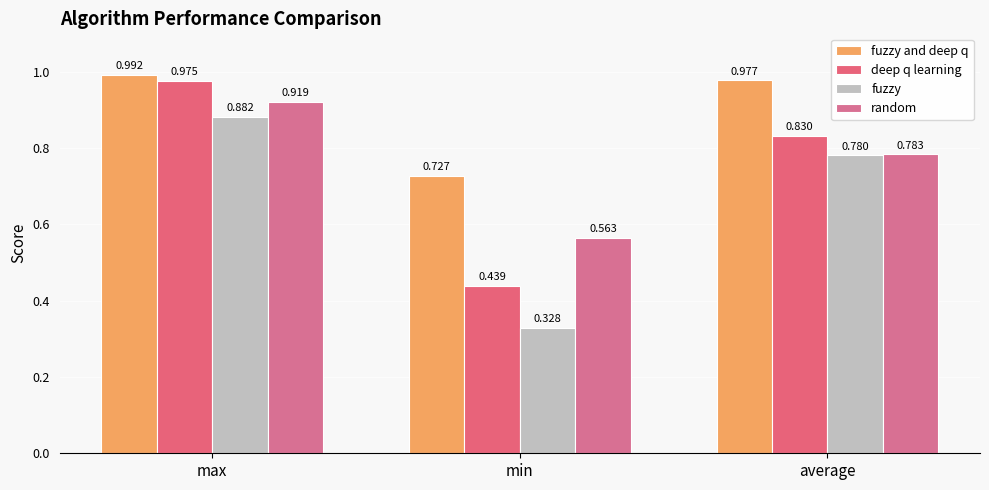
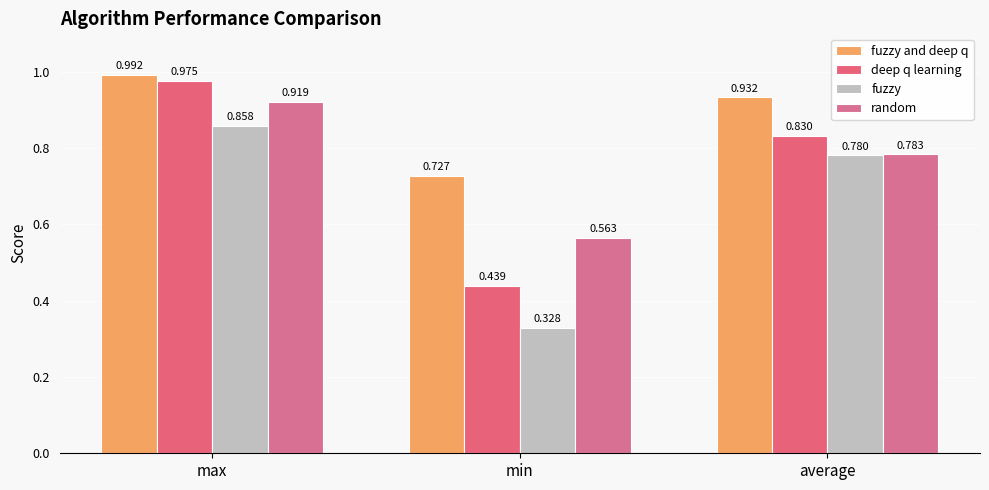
fuzzy, max: 0.882 -> 0.858
fuzzy and deep q, average: 0.977 -> 0.932
